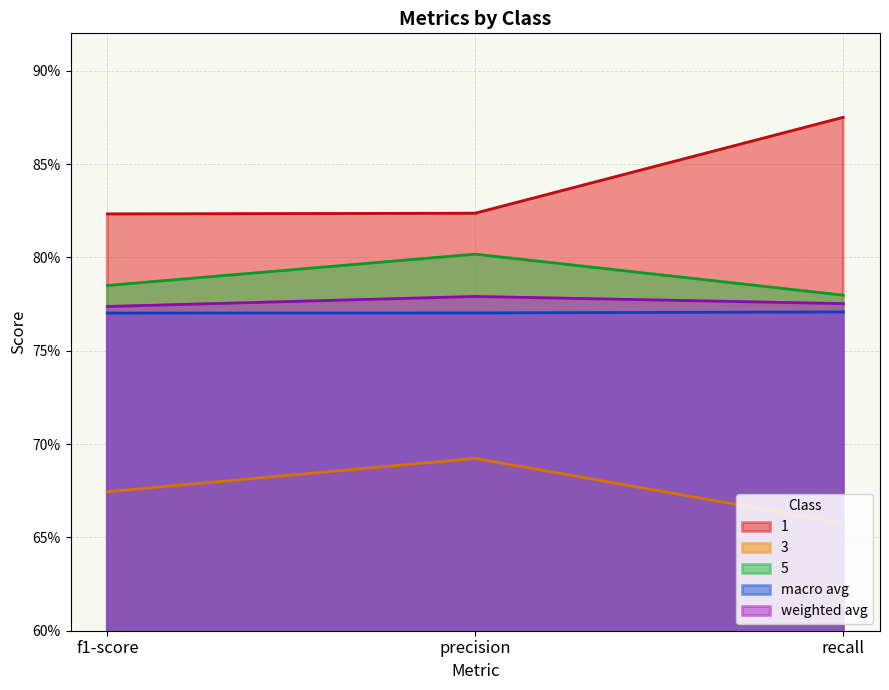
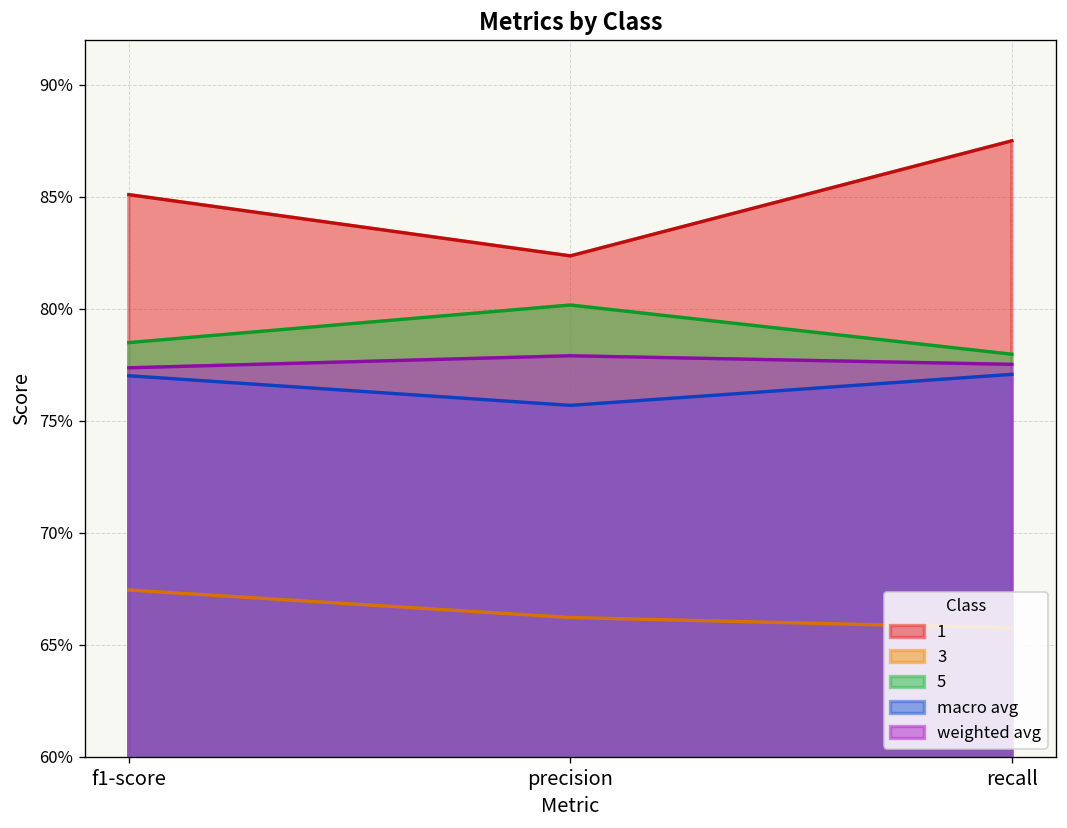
1, f1-score: 82.3% -> 85.1%
3, precision: 69.2% -> 66.2%
macro avg, precision: 77.0% -> 75.7%
